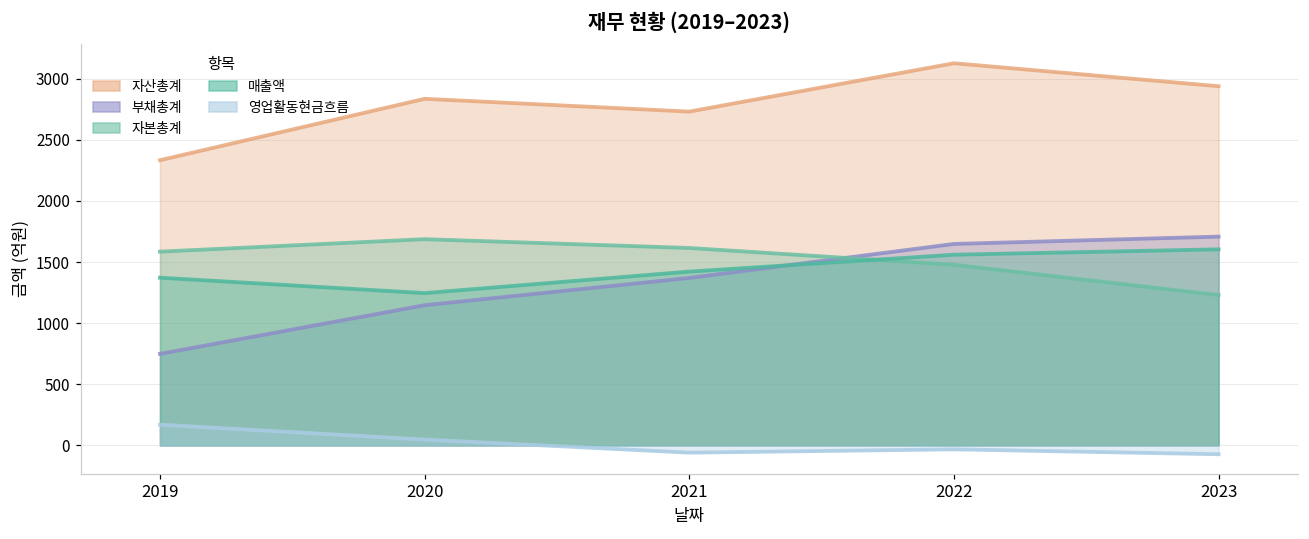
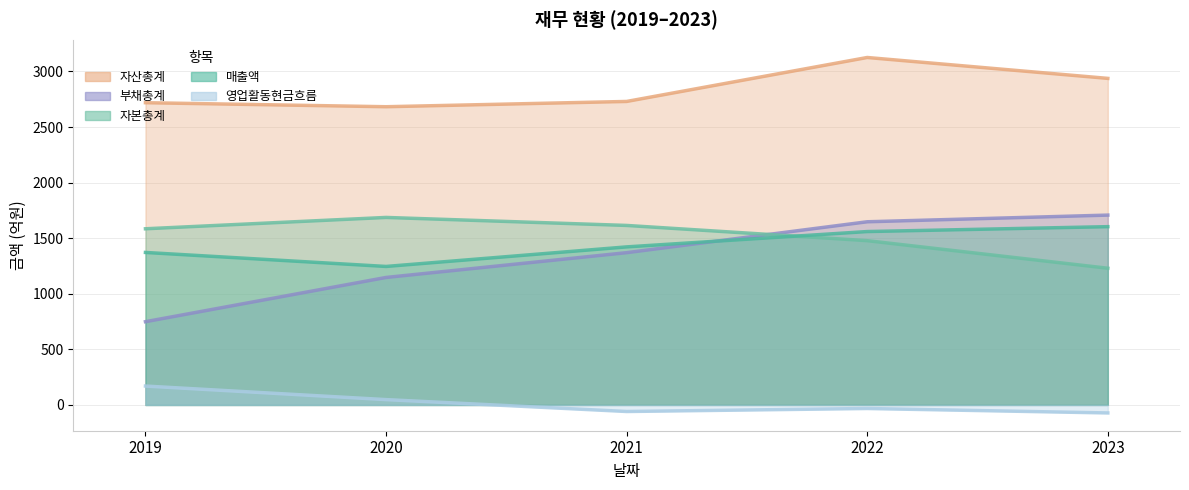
자산총계, 2019: 2330 -> 2720
자산총계, 2020: 2840 -> 2680
